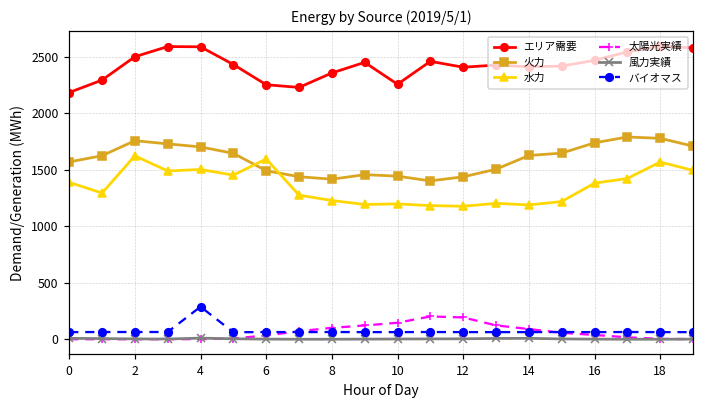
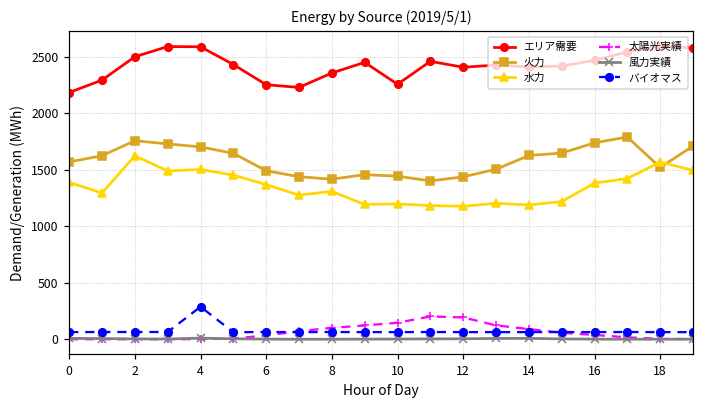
水力, 6: 1600 -> 1370
水力, 8: 1230 -> 1310
火力, 18: 1780 -> 1520
